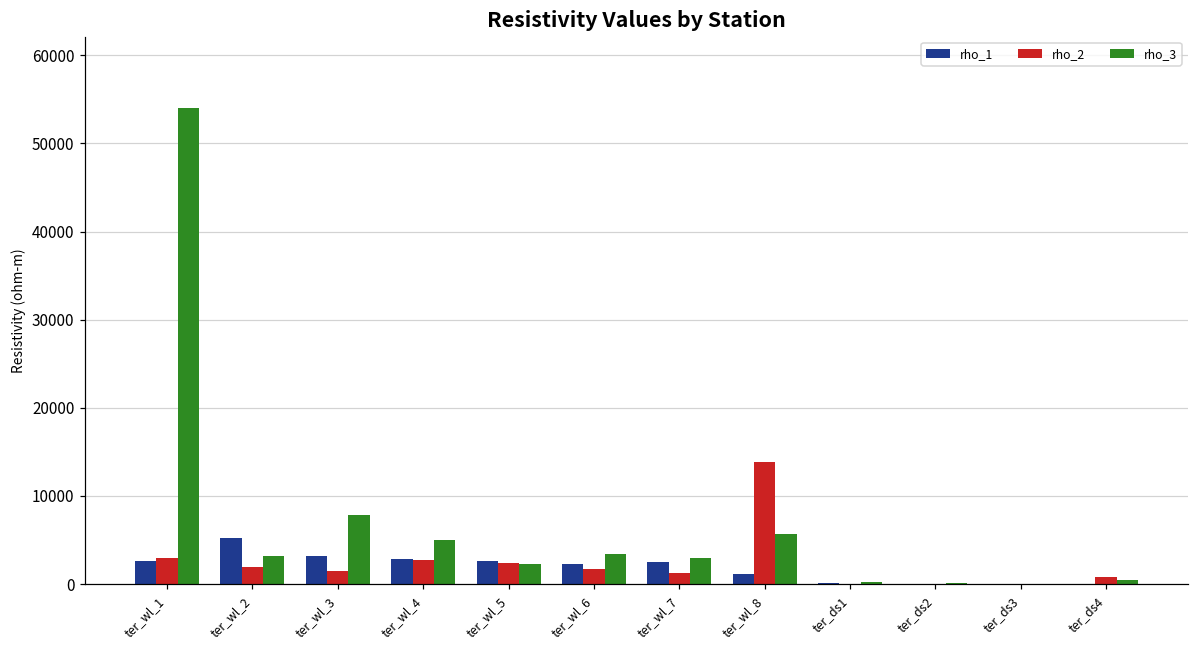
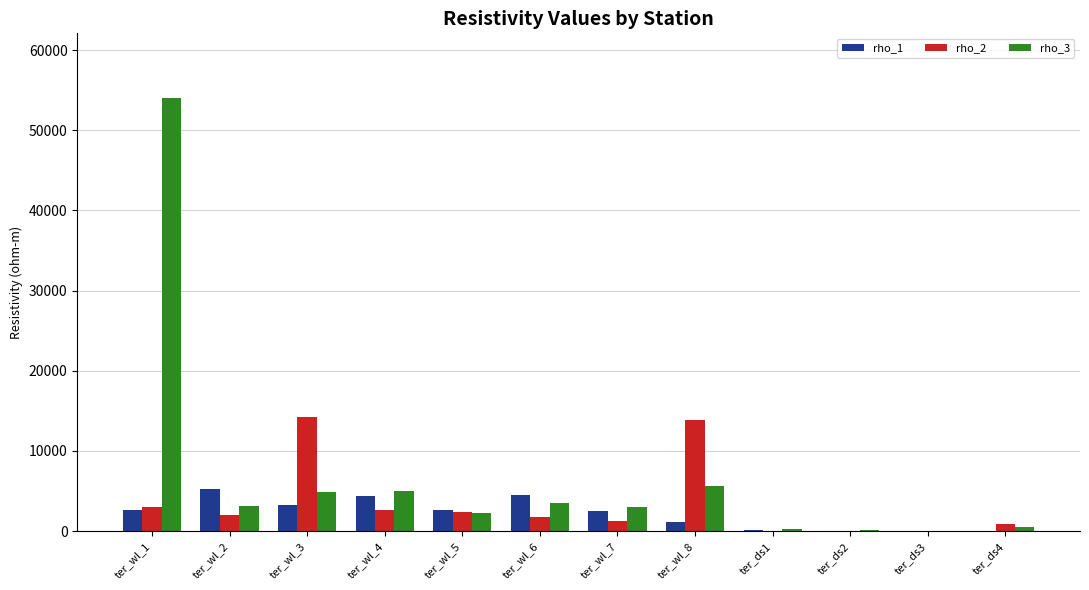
rho_2, ter_wl_3: 1000 -> 14000
rho_3, ter_wl_3: 8000 -> 5000
rho_1, ter_wl_4: 3000 -> 4000
rho_1, ter_wl_6: 2000 -> 5000
